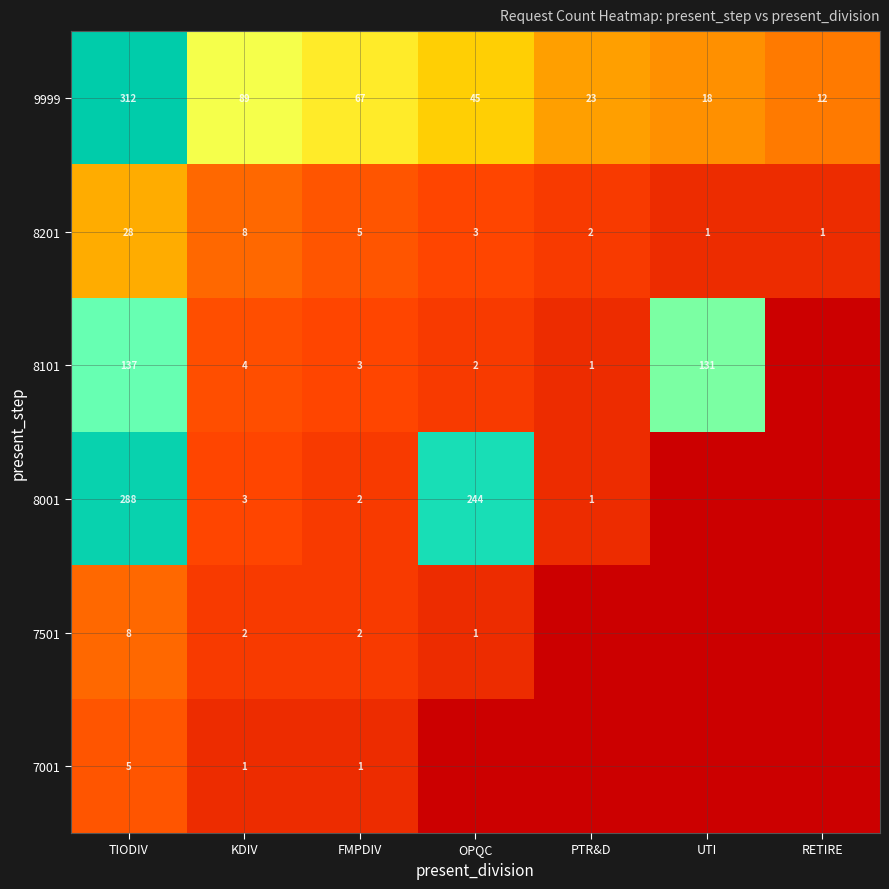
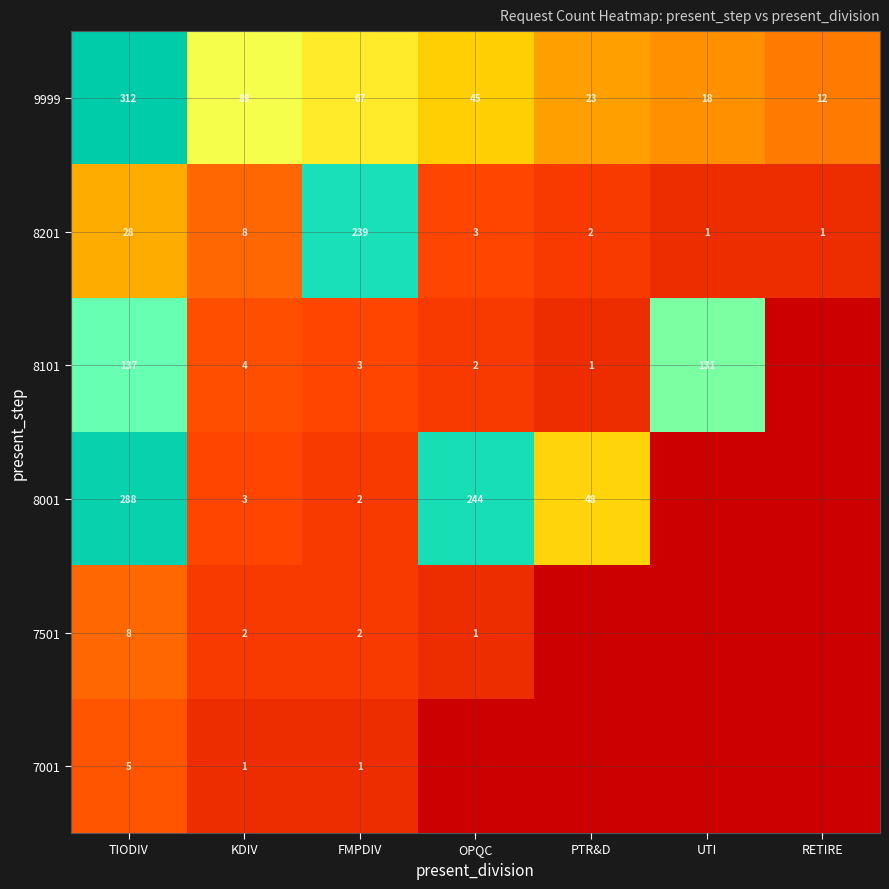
8201, FMPDIV: 5 -> 239
8001, PTR&D: 1 -> 48
